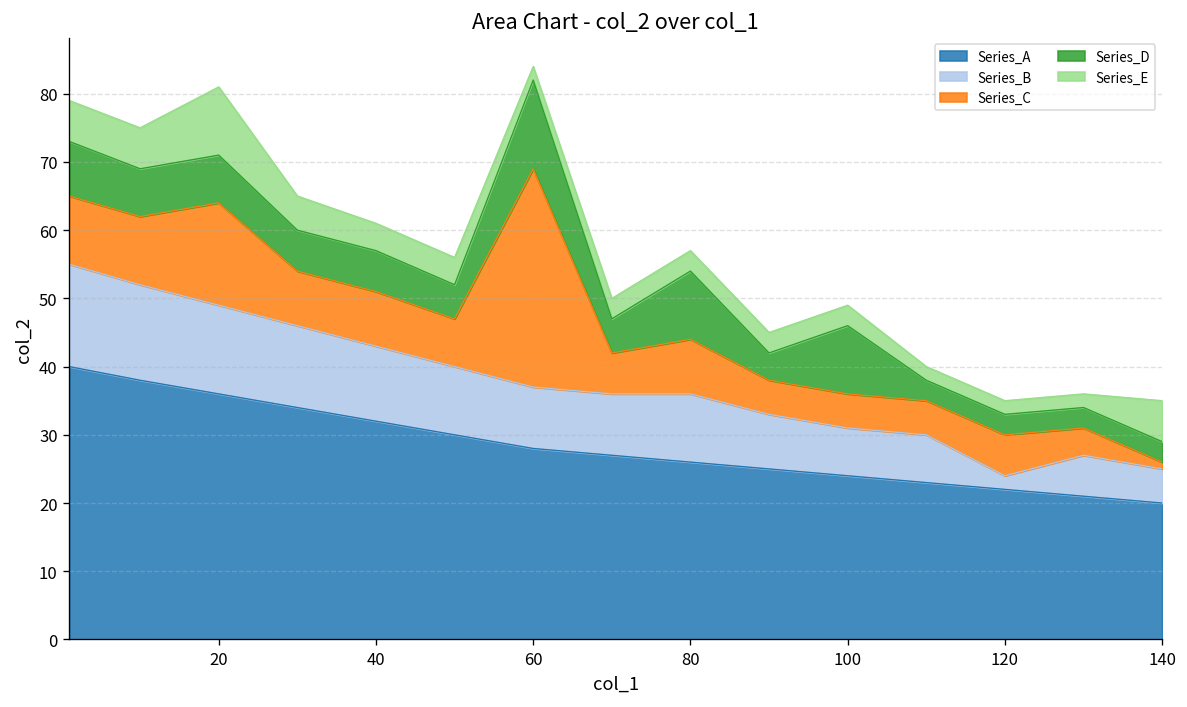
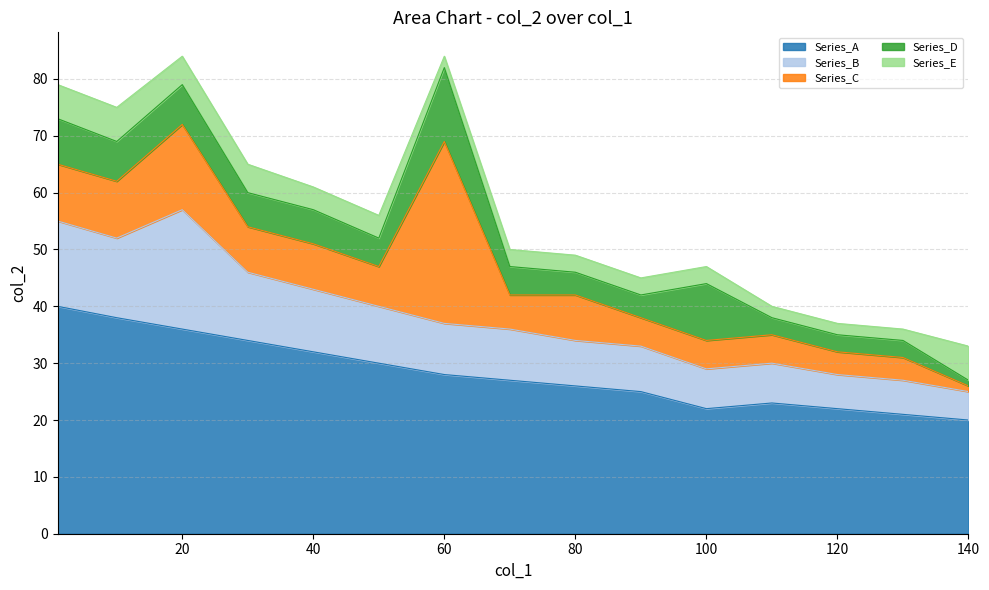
Series_B, 20: 13 -> 21
Series_E, 20: 10 -> 5
Series_B, 80: 10 -> 8
Series_D, 80: 10 -> 4
Series_A, 100: 24 -> 22
Series_B, 120: 2 -> 6
Series_C, 120: 6 -> 4
Series_D, 140: 3 -> 1
